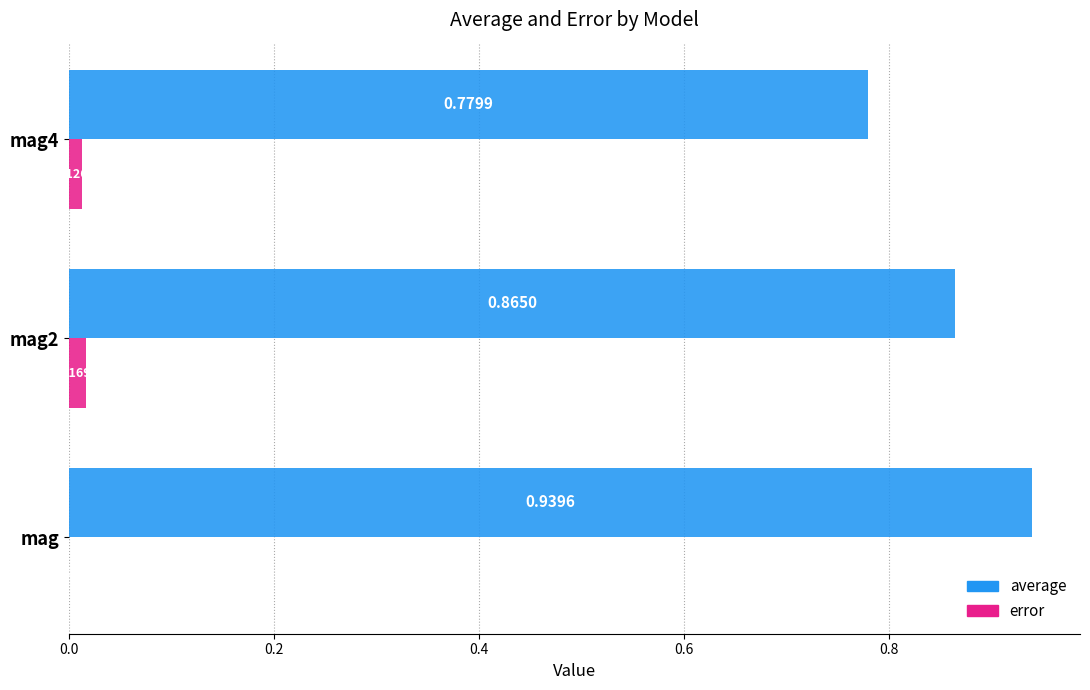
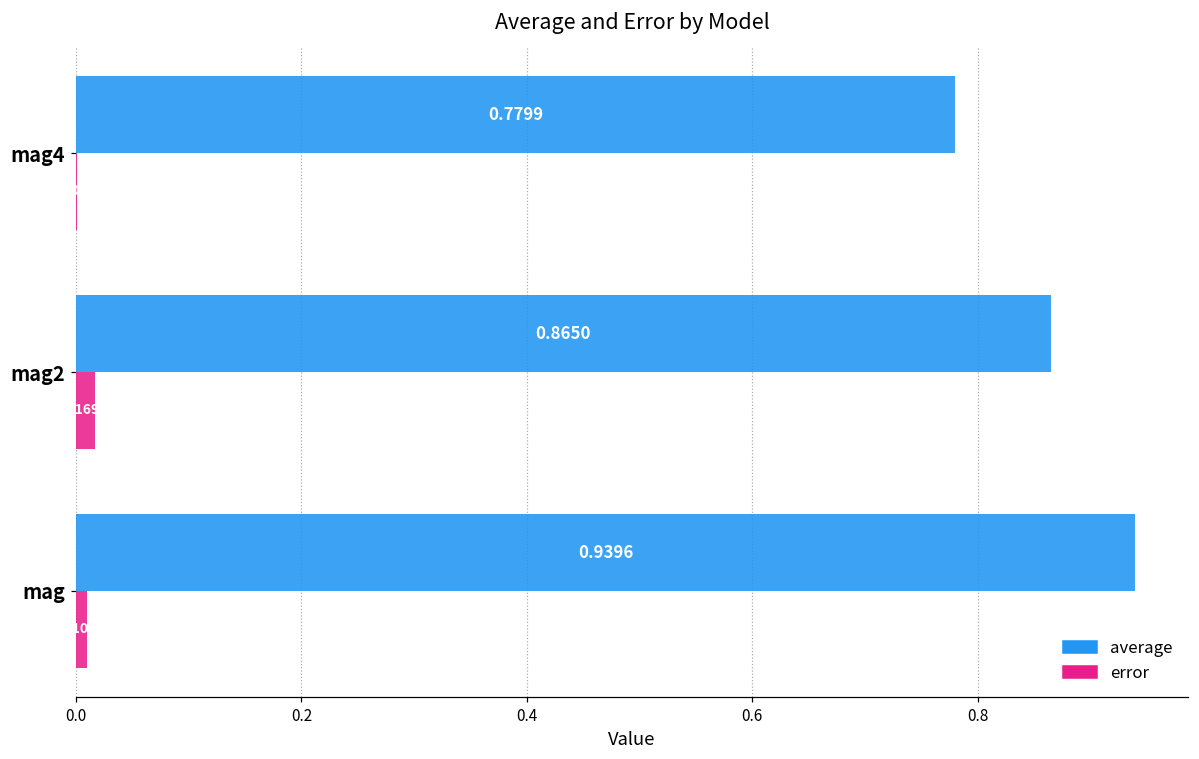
error, mag4: 0.013 -> 0.001
error, mag: 0.000 -> 0.010
